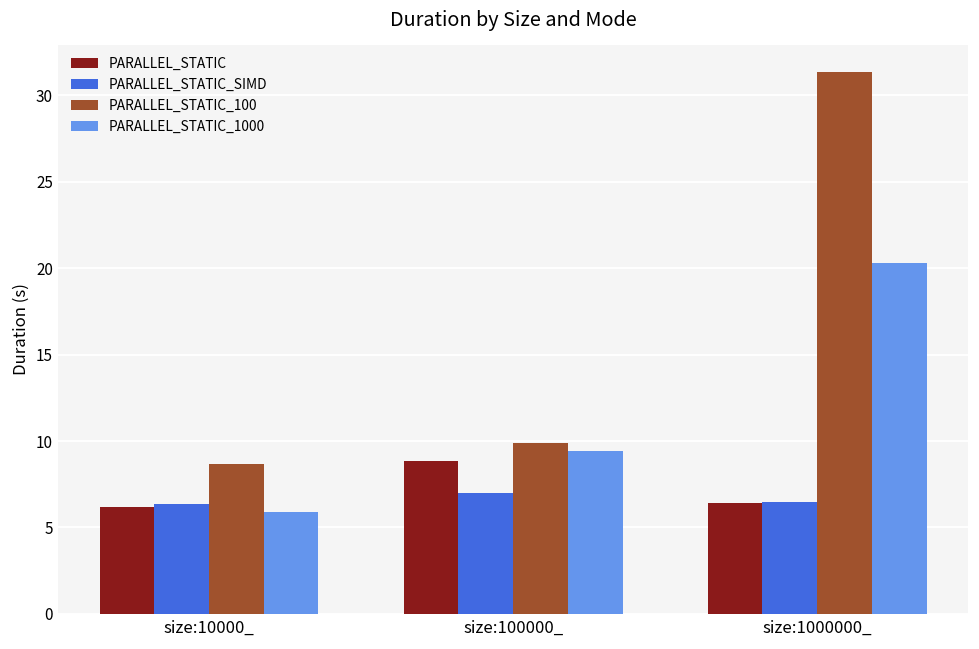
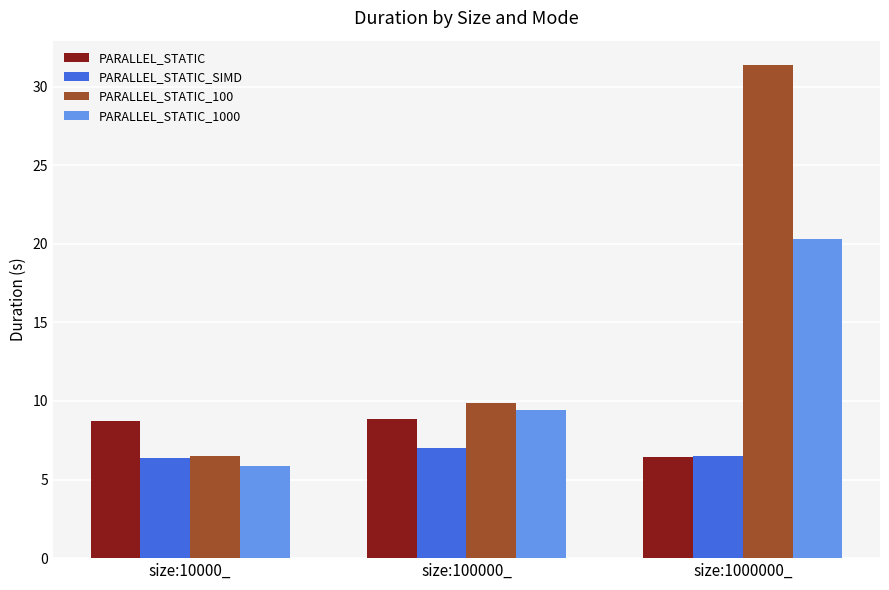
PARALLEL_STATIC, size:10000_: 6.2 -> 8.7
PARALLEL_STATIC_100, size:10000_: 8.6 -> 6.5
